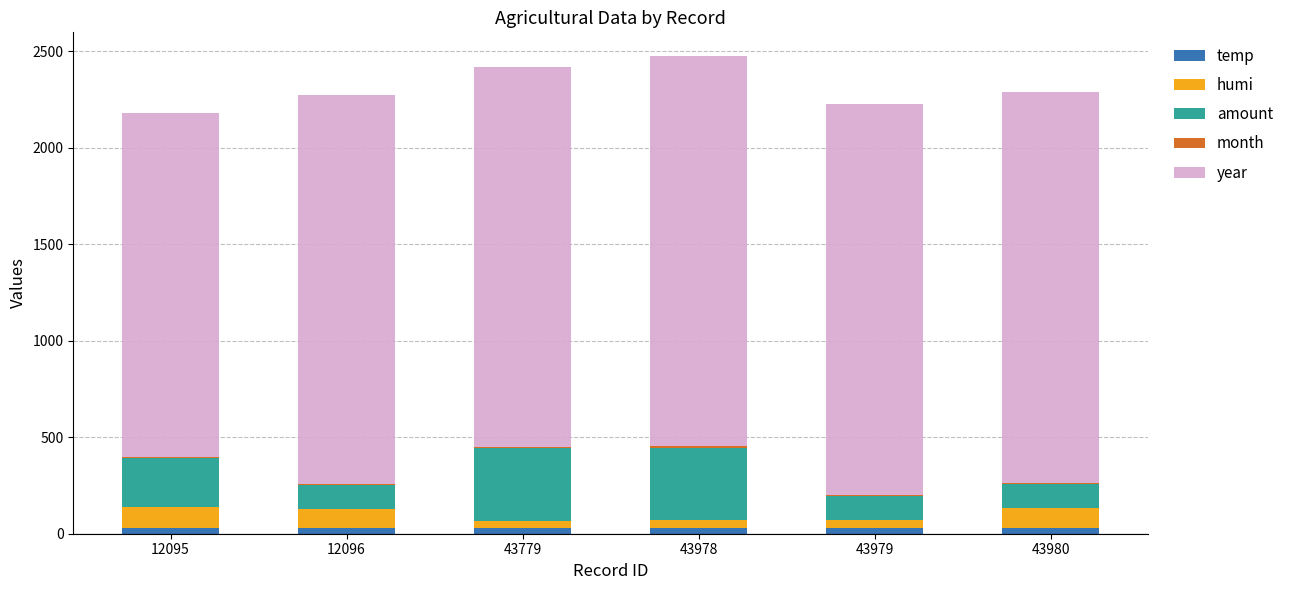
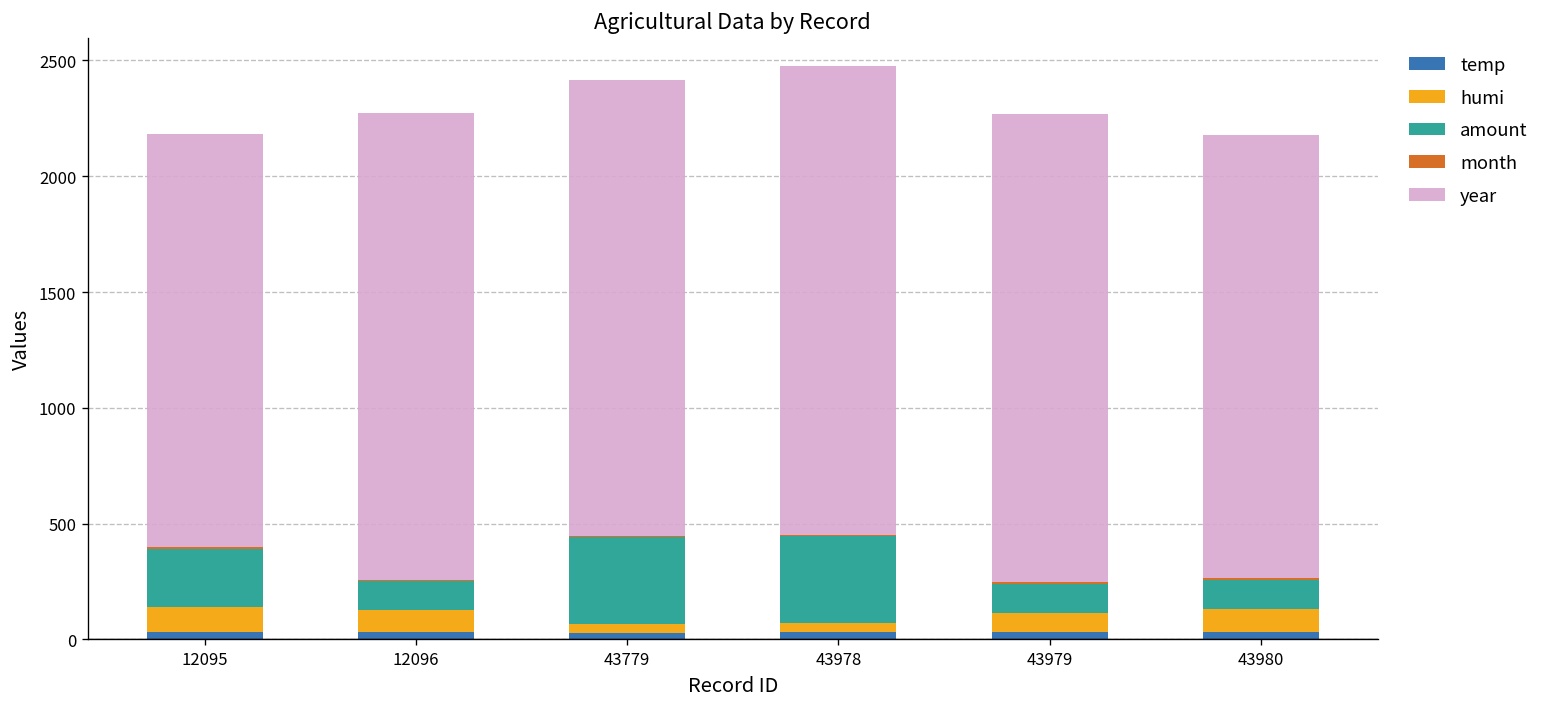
humi, 43979: 40 -> 90
year, 43980: 2020 -> 1910
